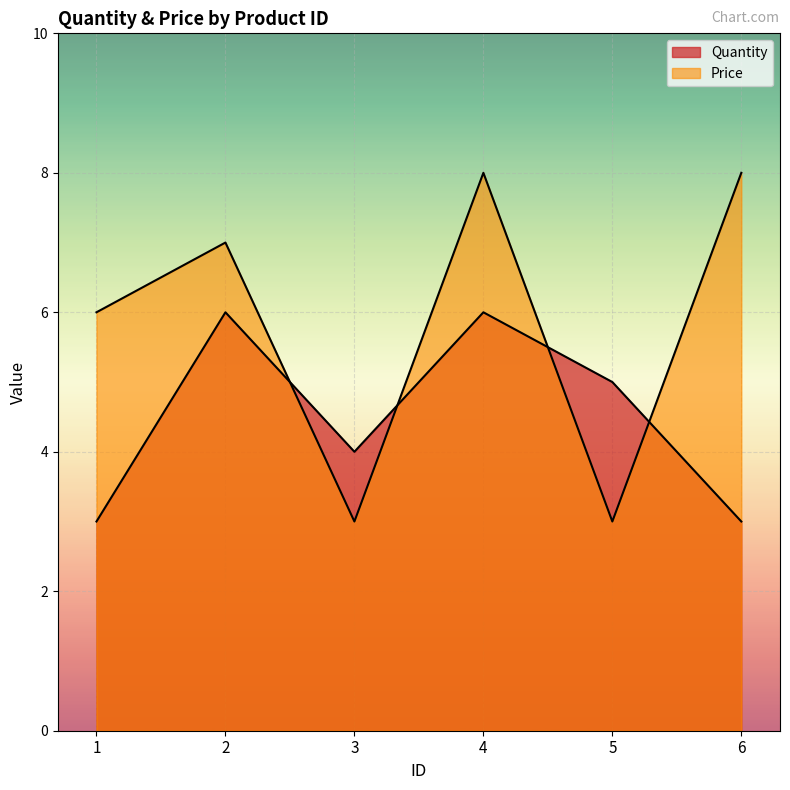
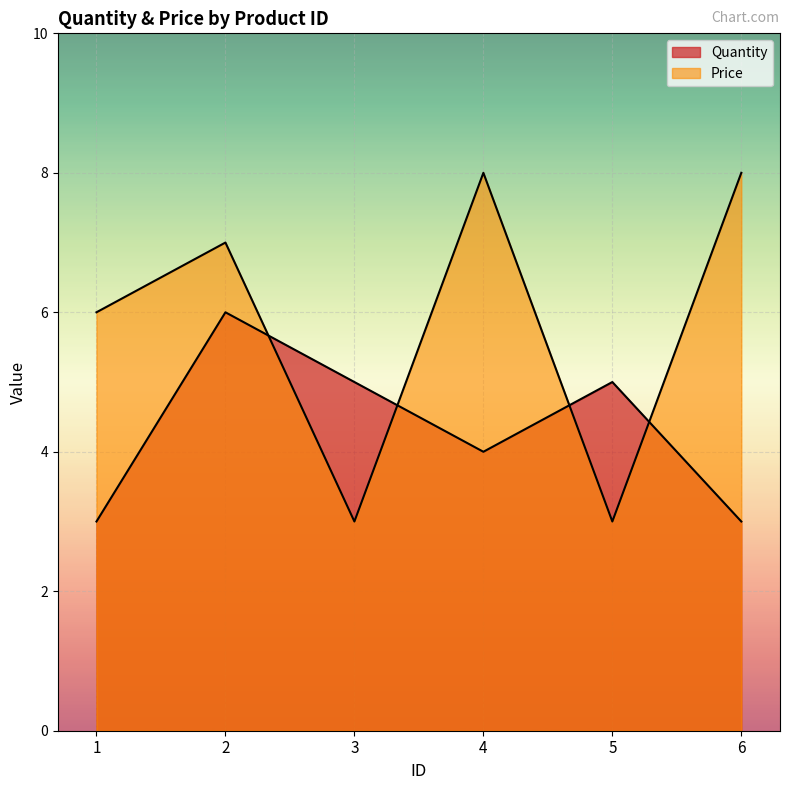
Quantity, 3: 4 -> 5
Quantity, 4: 6 -> 4
